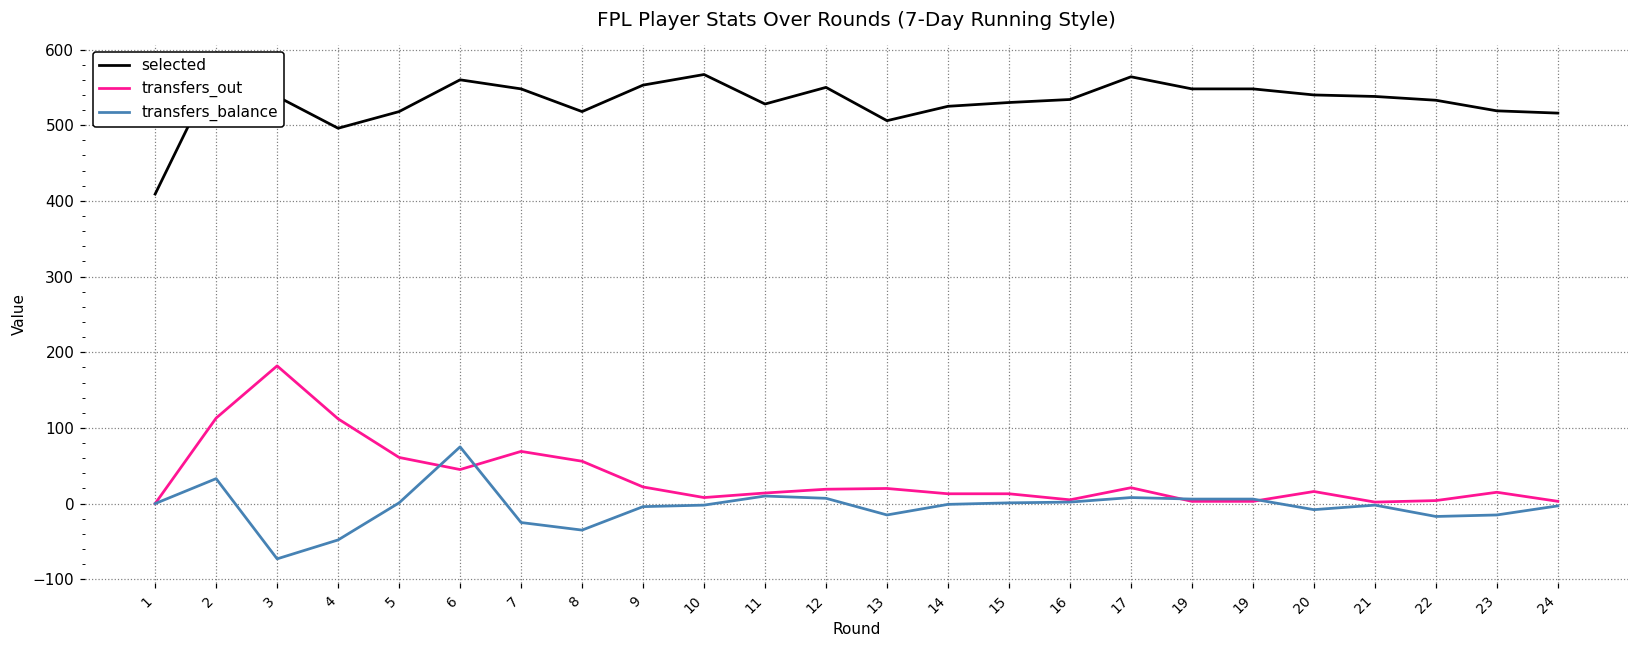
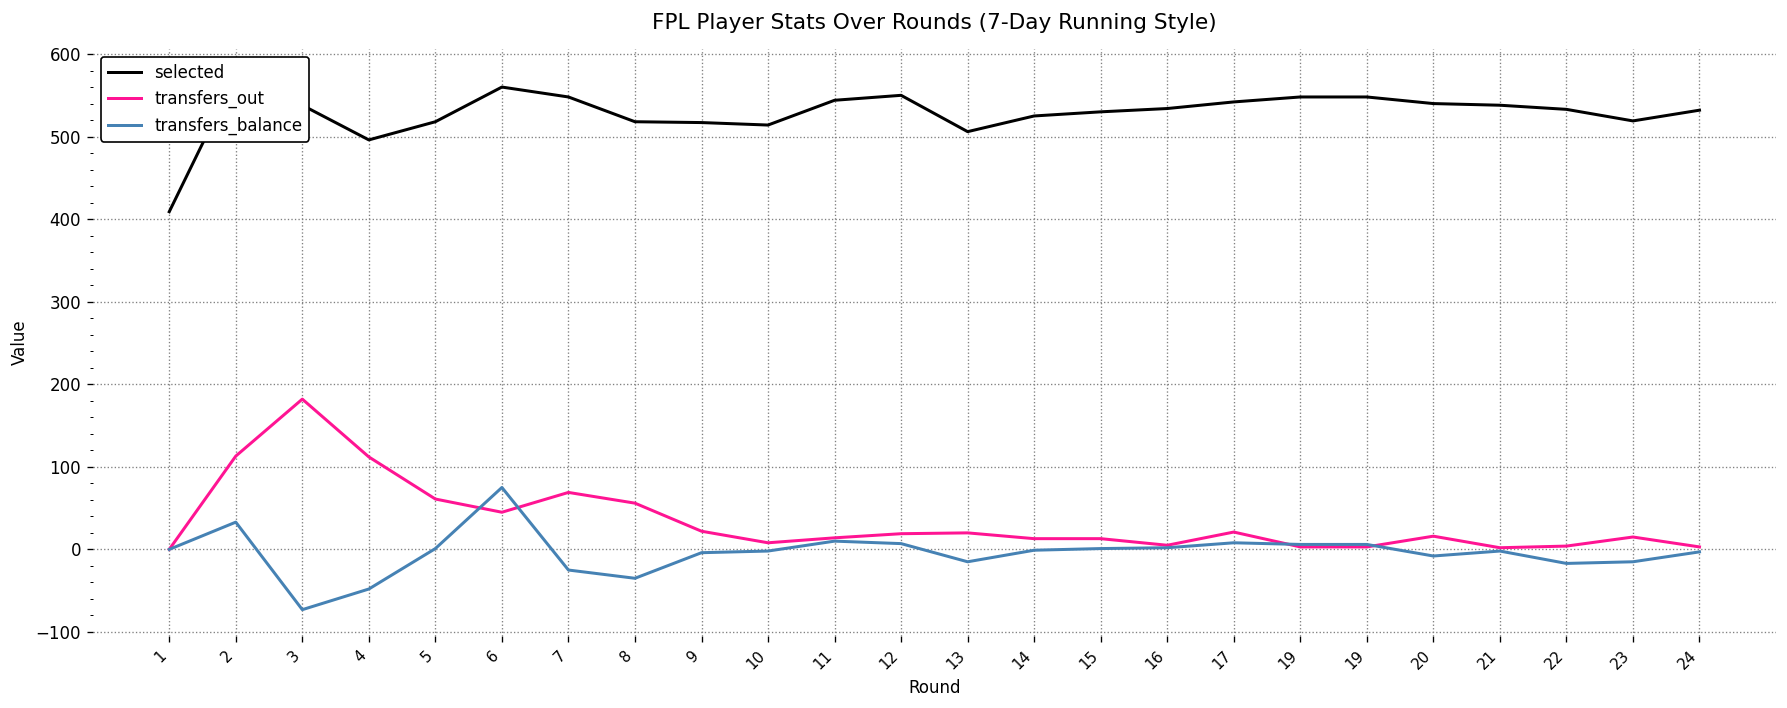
selected, 9: 550 -> 520
selected, 10: 570 -> 510
selected, 11: 530 -> 540
selected, 17: 560 -> 540
selected, 24: 520 -> 530
